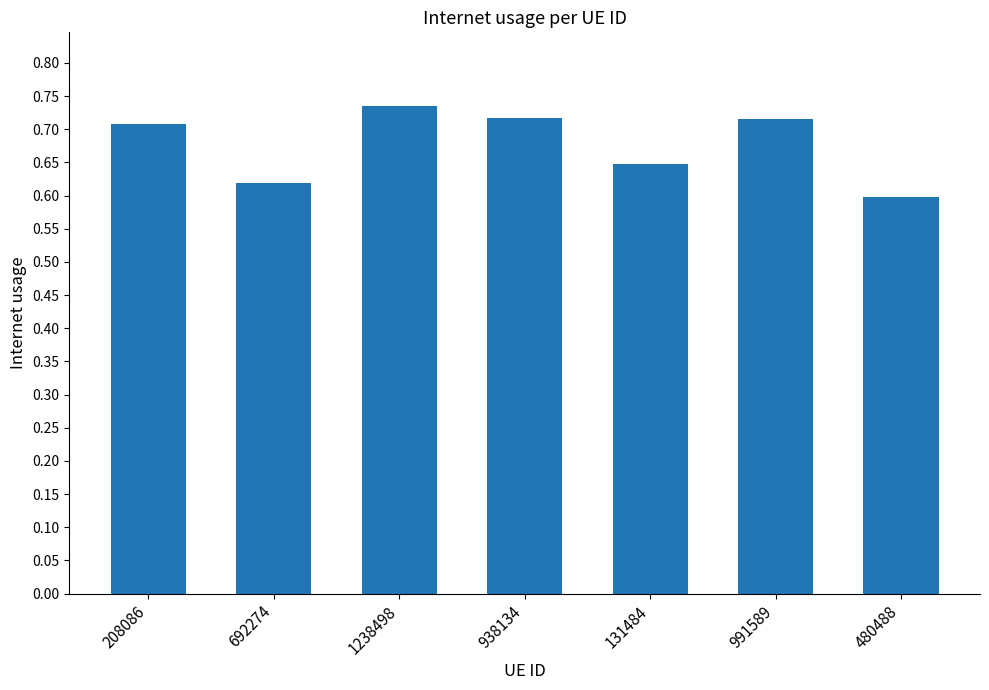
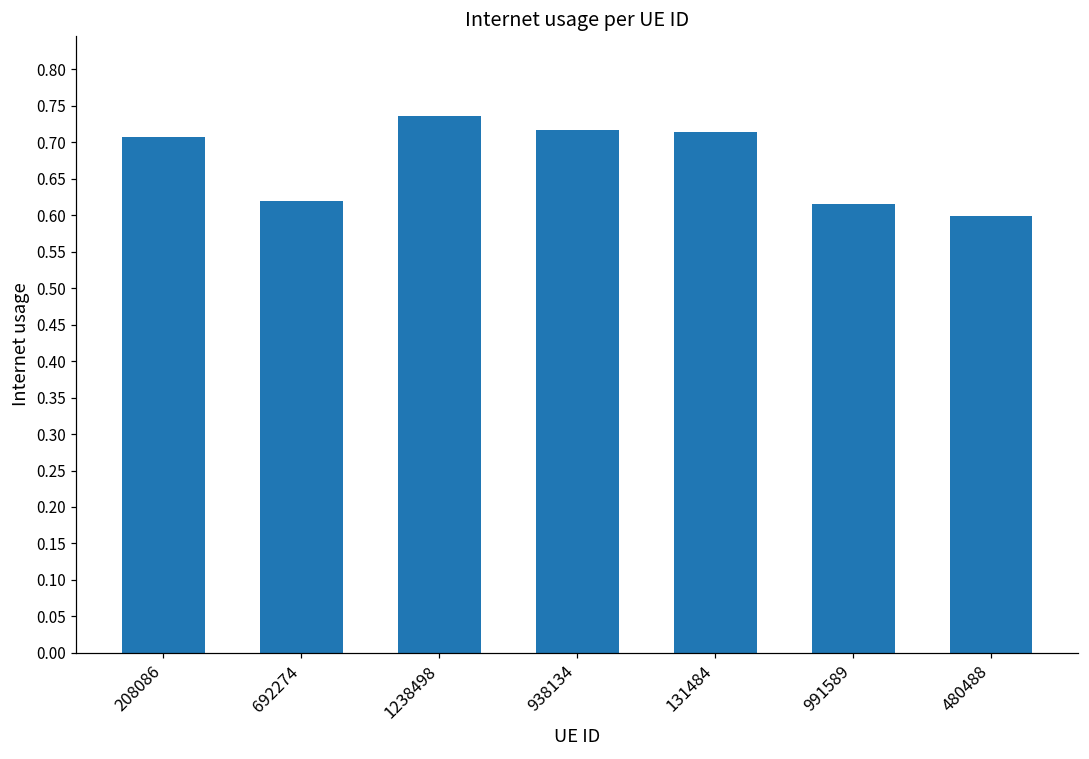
131484: 0.65 -> 0.71
991589: 0.72 -> 0.62
